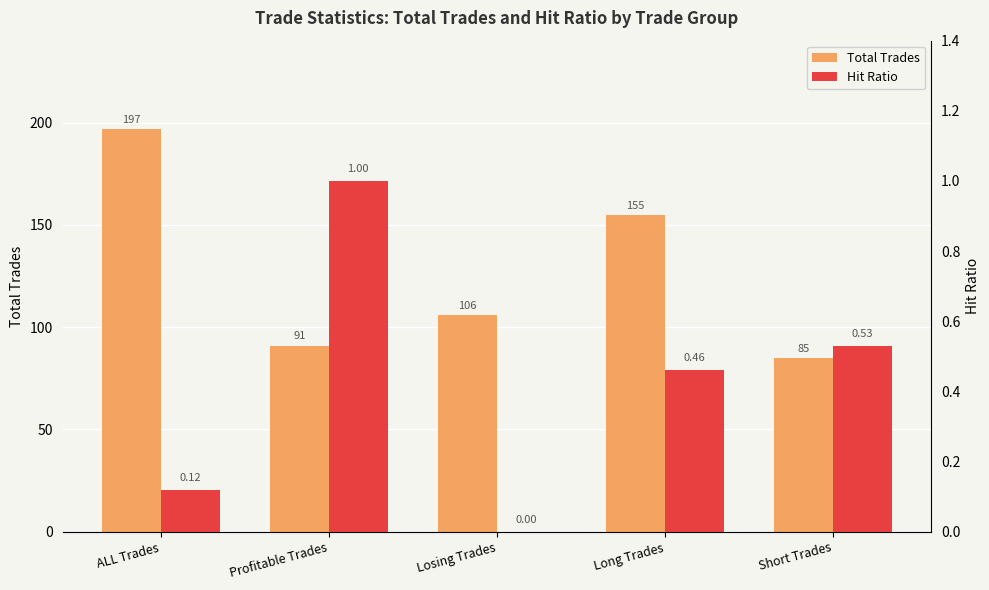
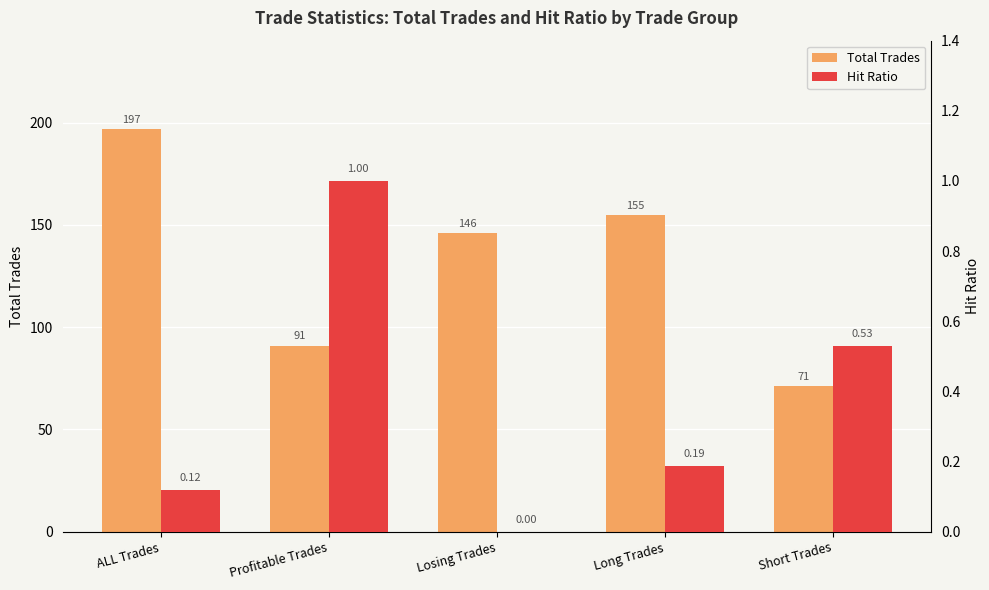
Total Trades, Losing Trades: 106 -> 146
Total Trades, Short Trades: 85 -> 71
Hit Ratio, Long Trades: 0.46 -> 0.19
